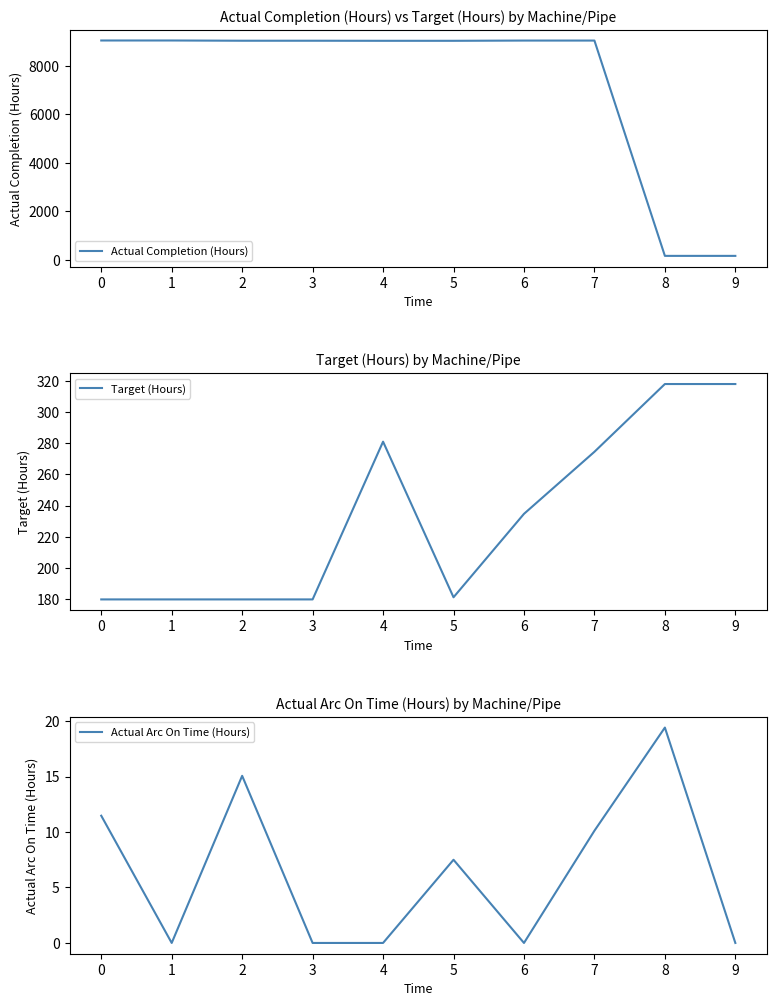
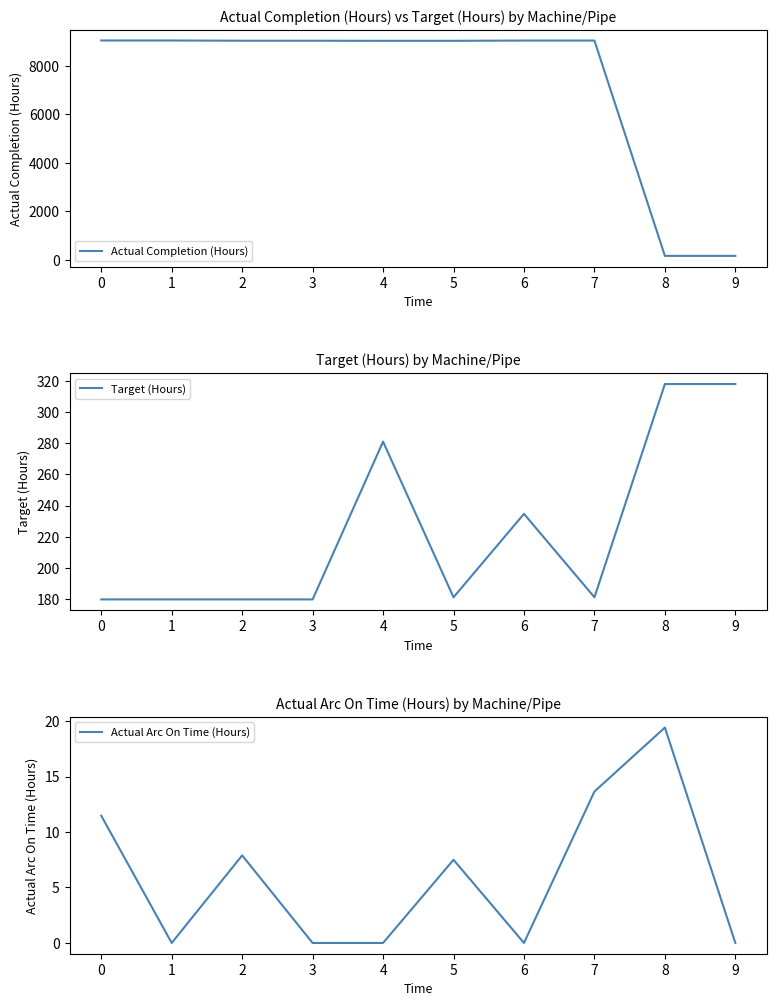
Target (Hours) by Machine/Pipe, 7: 275 -> 181
Actual Arc On Time (Hours) by Machine/Pipe, 2: 15.1 -> 7.9
Actual Arc On Time (Hours) by Machine/Pipe, 7: 10.1 -> 13.7
